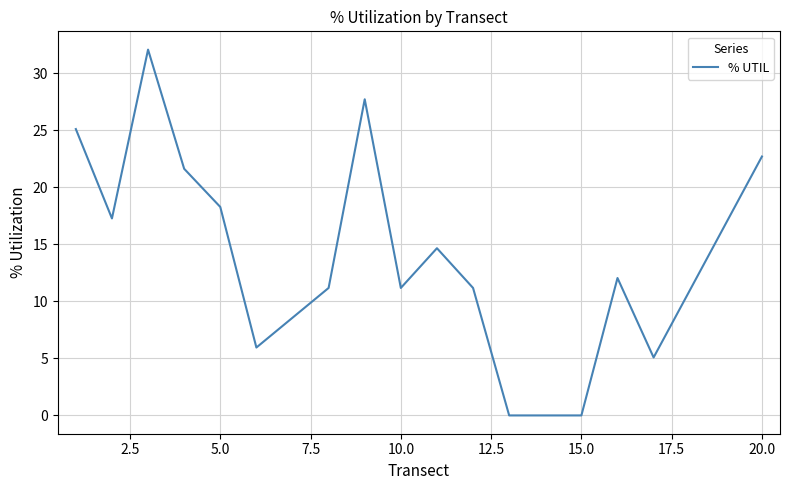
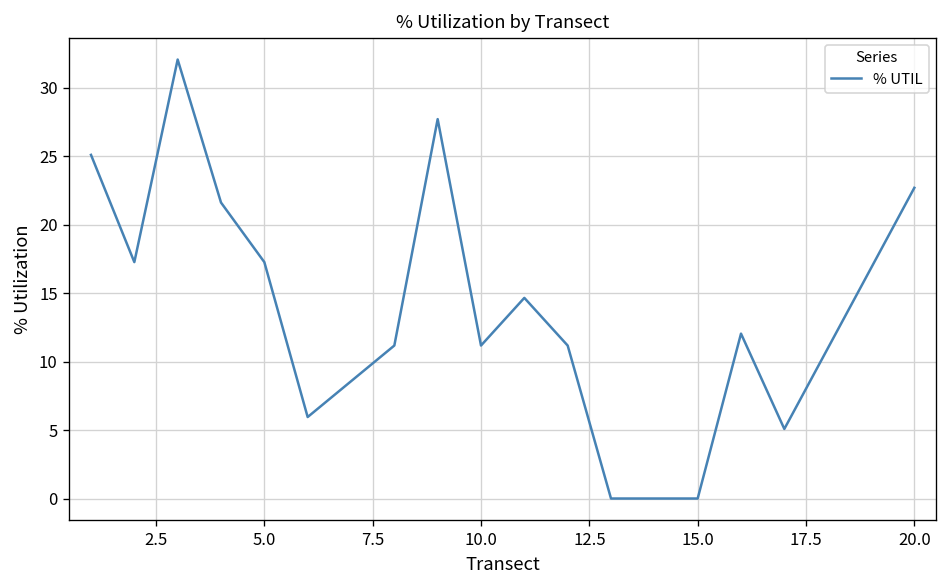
5.0: 18.3 -> 17.3
